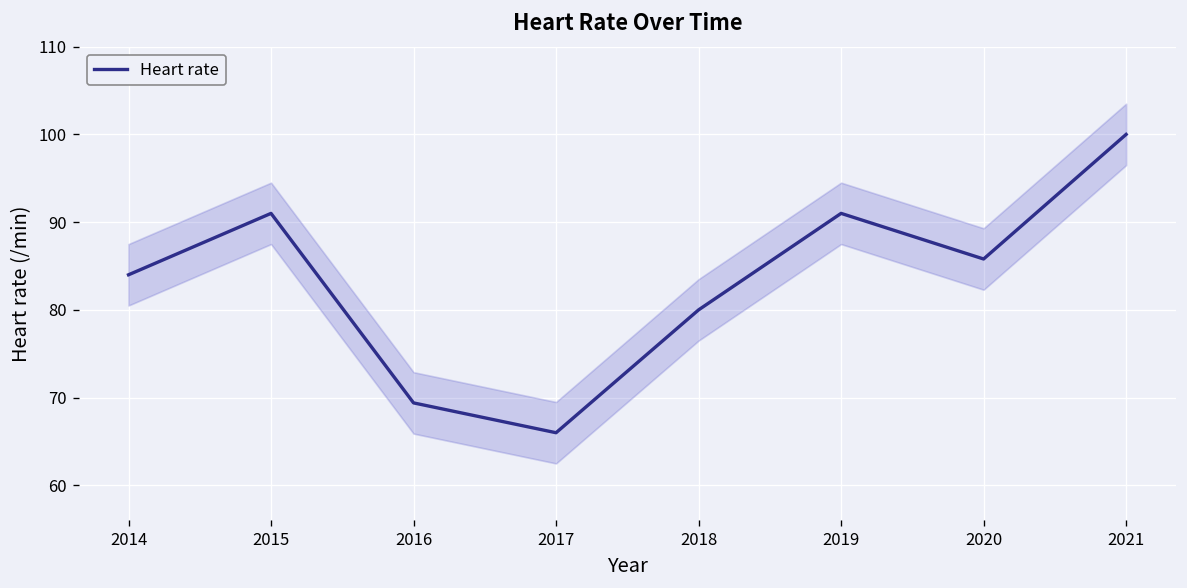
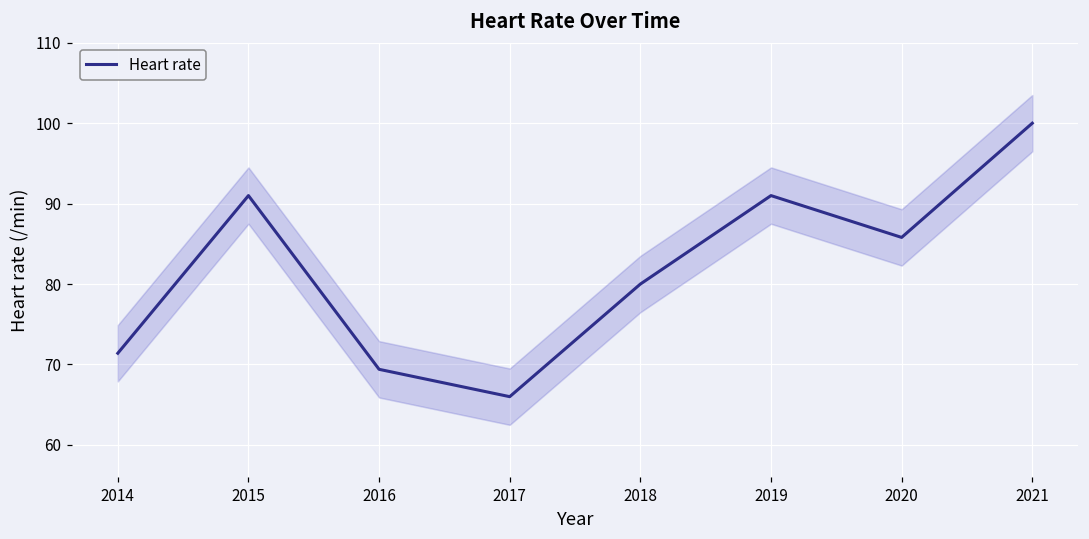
Heart rate, 2014: 84 -> 71
